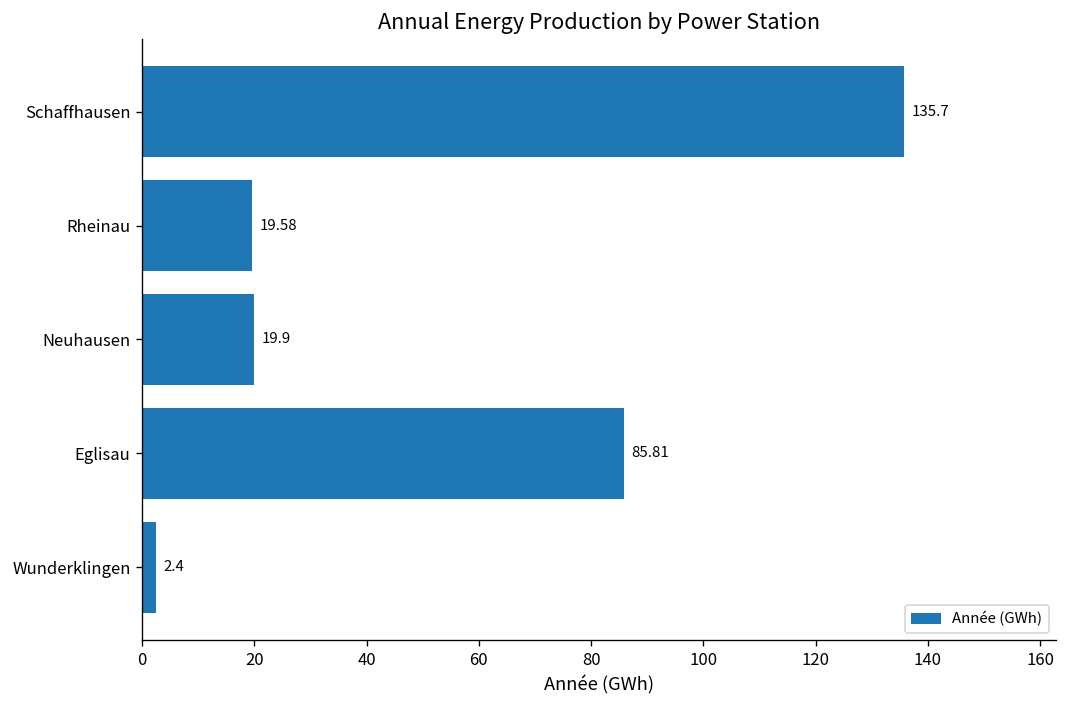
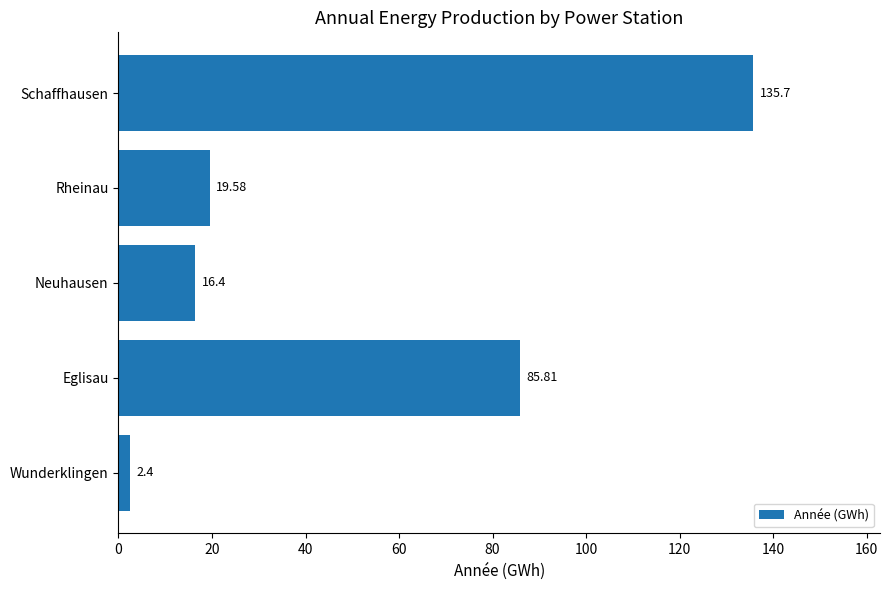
Neuhausen: 19.9 -> 16.4
